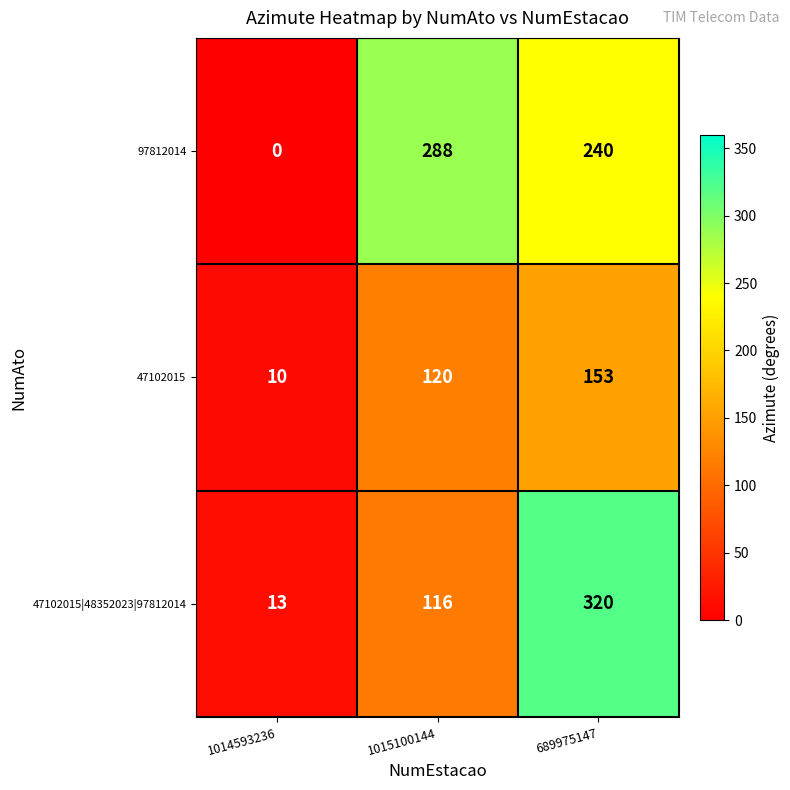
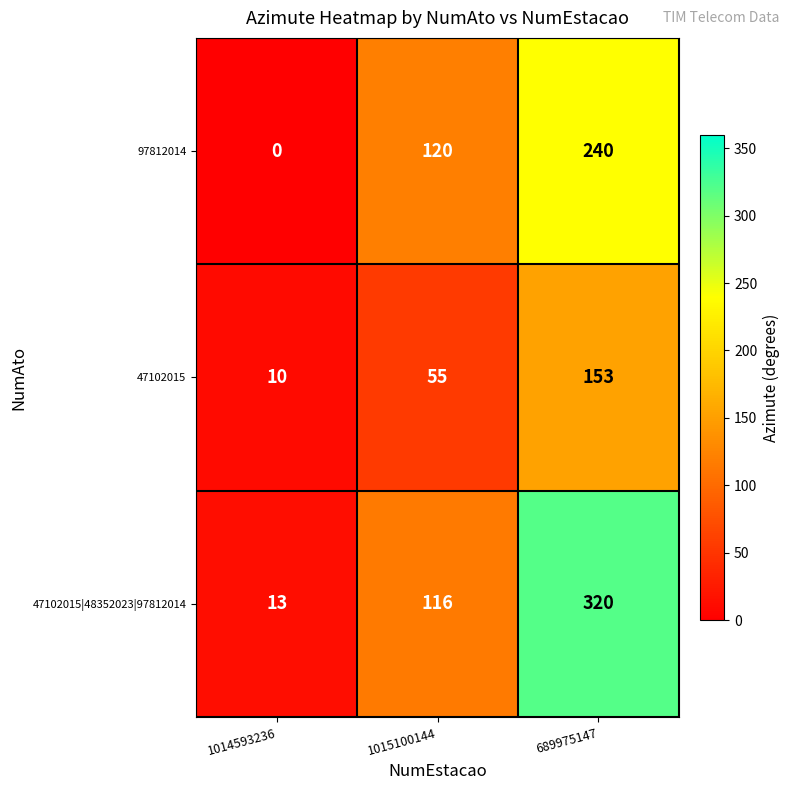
97812014, 1015100144: 288 -> 120
47102015, 1015100144: 120 -> 55
